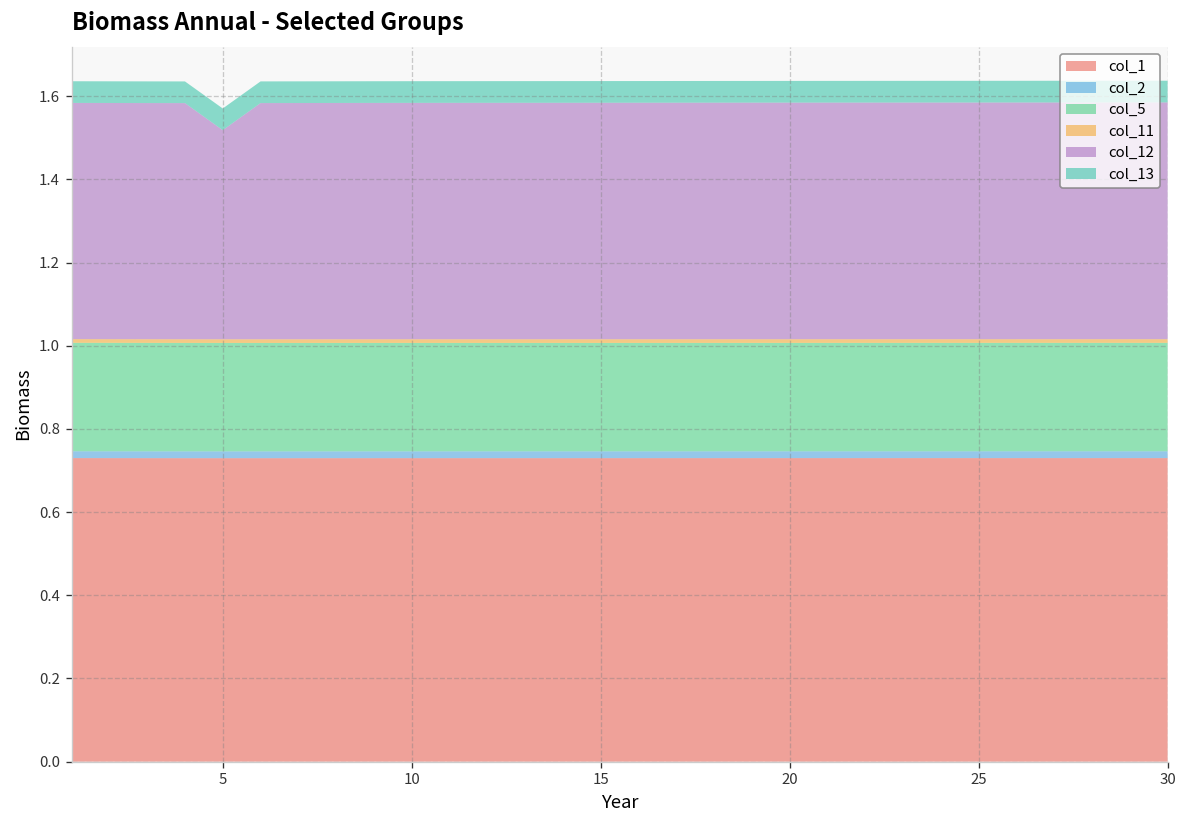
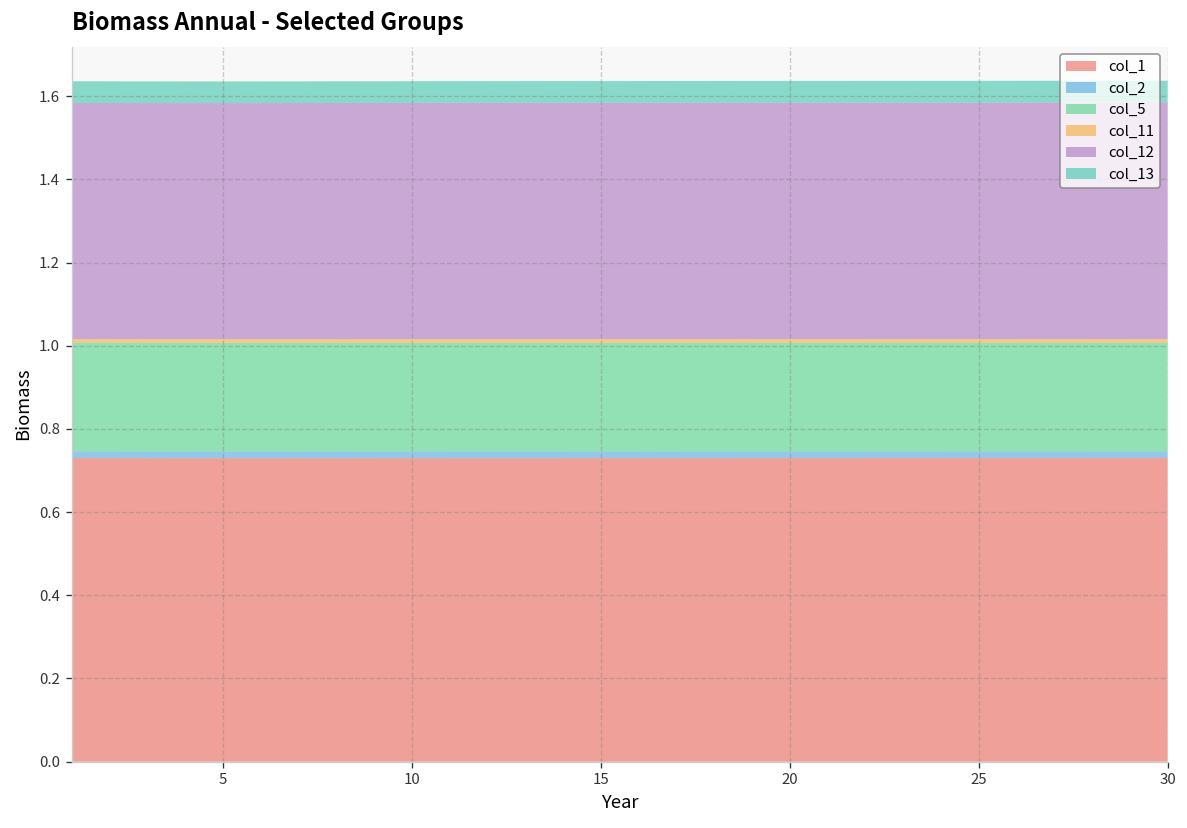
col_12, 5: 0.50 -> 0.57
